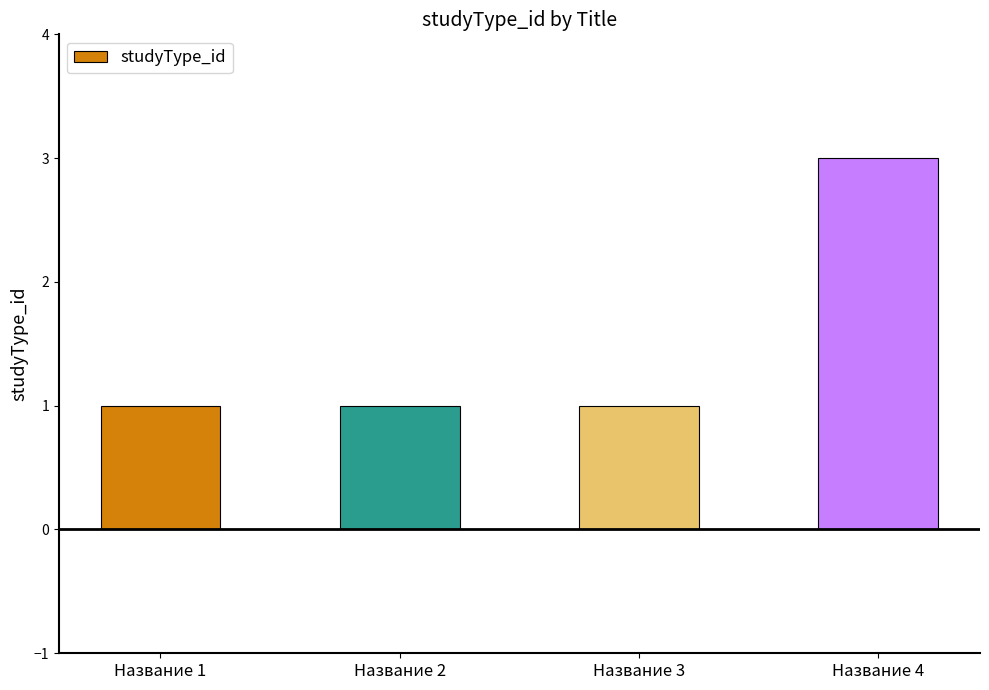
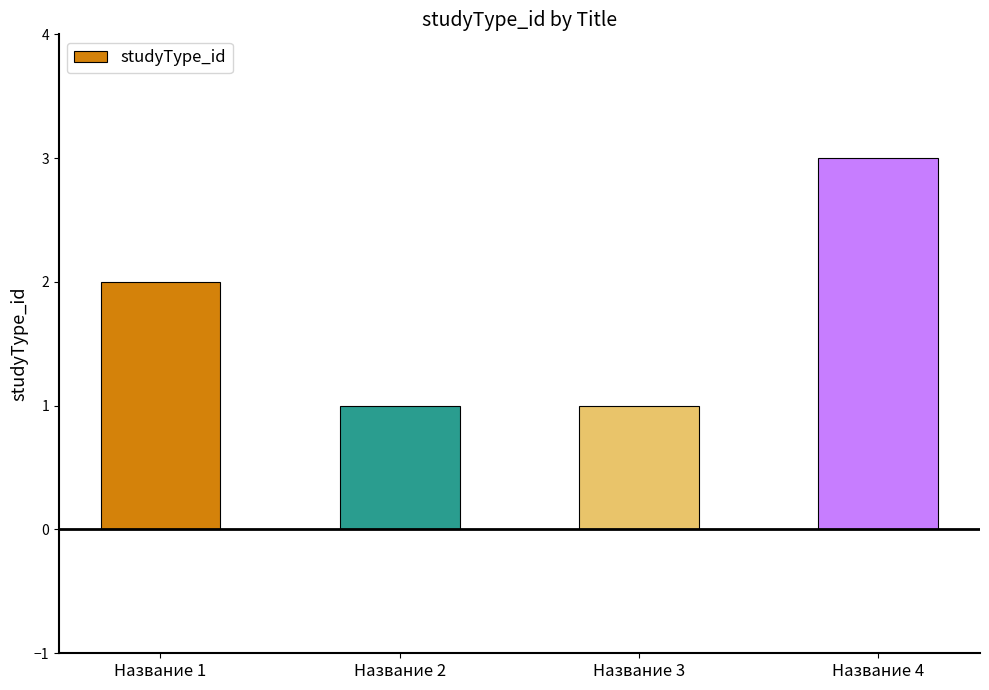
Название 1: 1 -> 2
